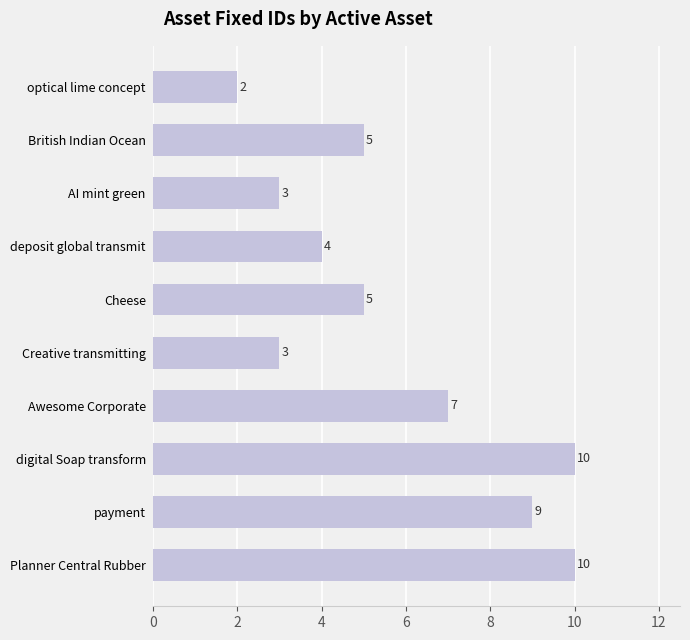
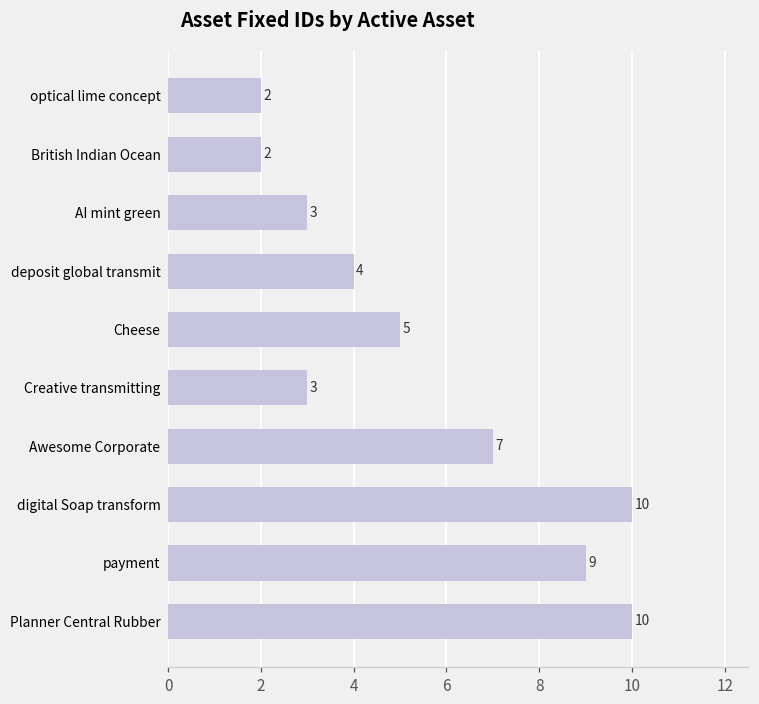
British Indian Ocean: 5 -> 2
